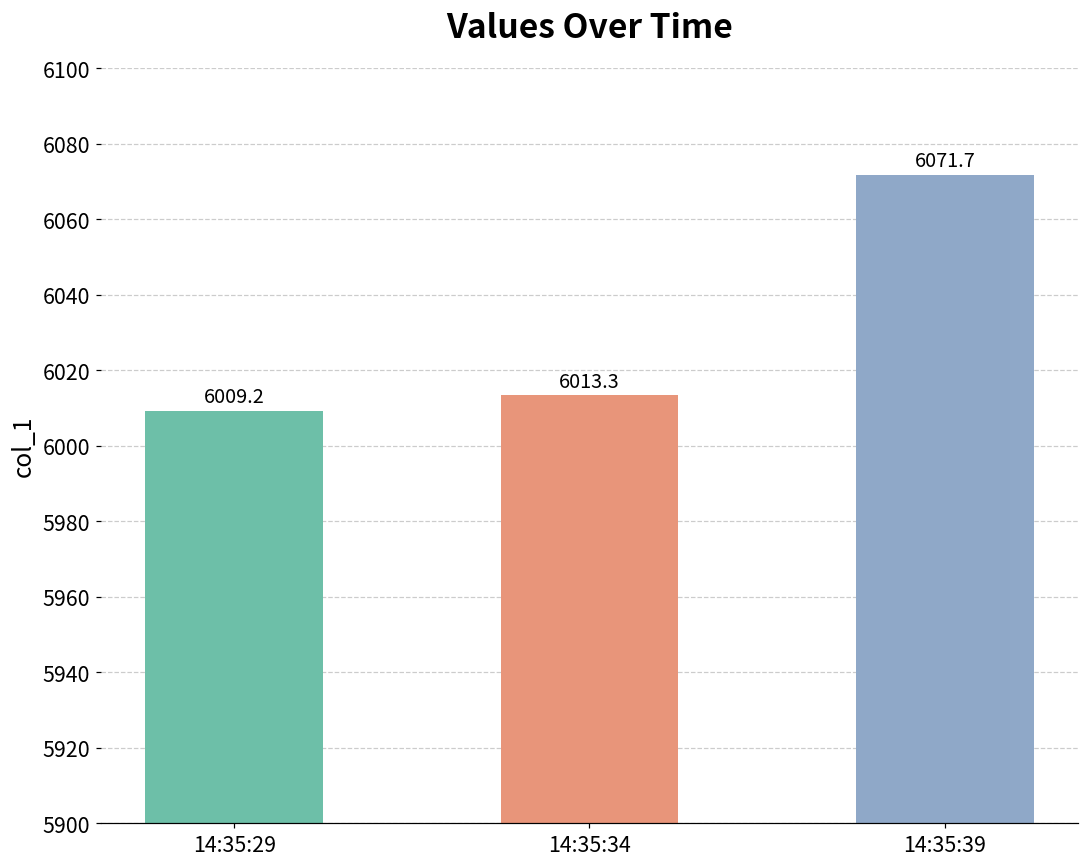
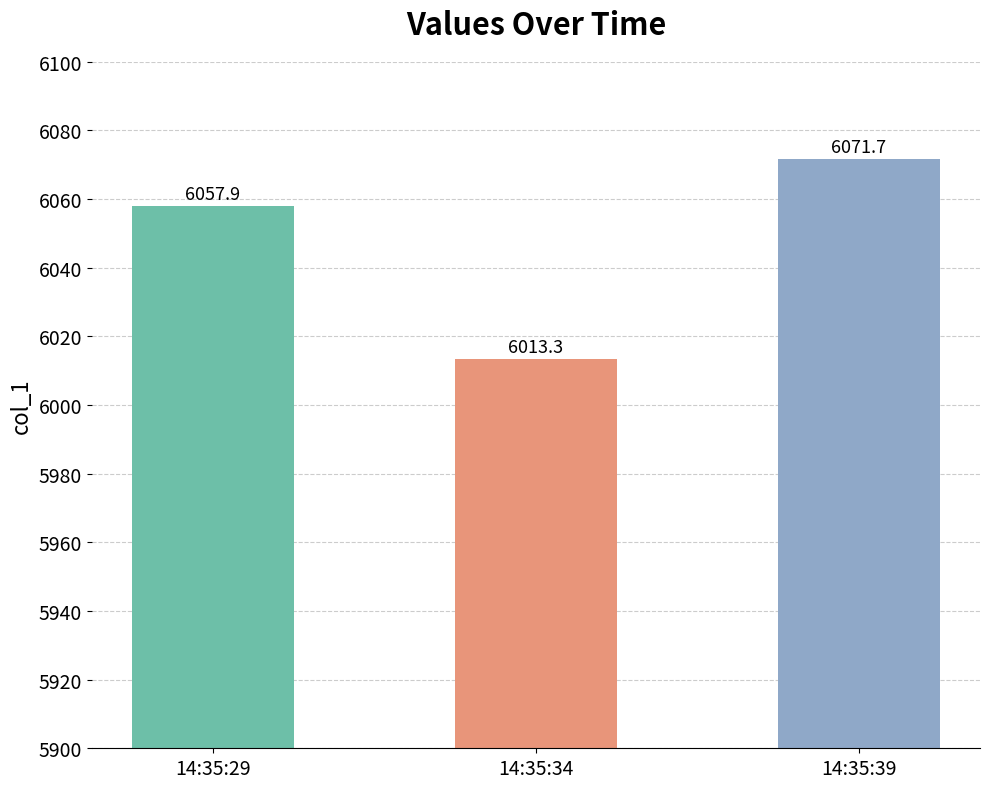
14:35:29: 6009.2 -> 6057.9
